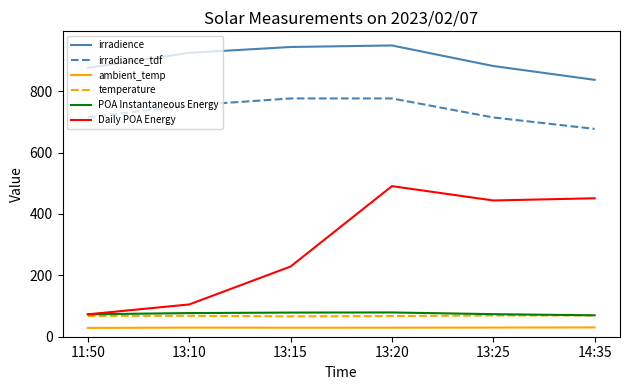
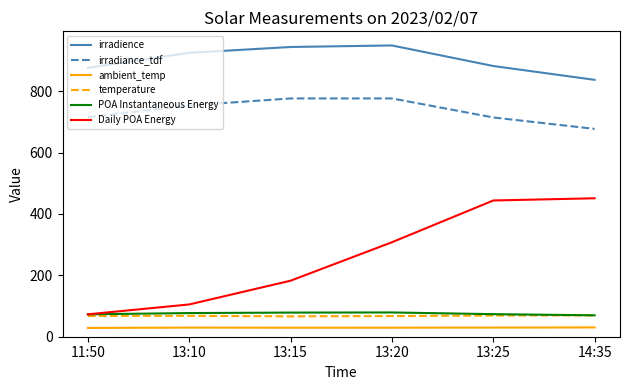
Daily POA Energy, 13:15: 230 -> 180
Daily POA Energy, 13:20: 490 -> 310
